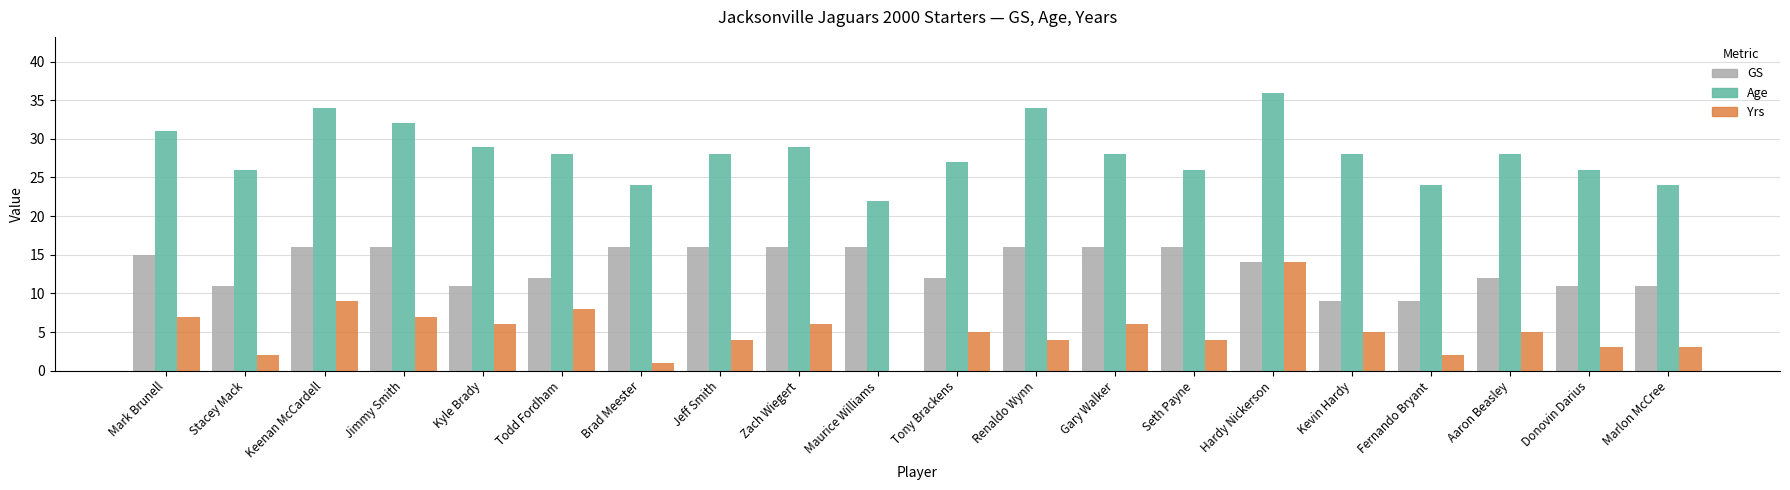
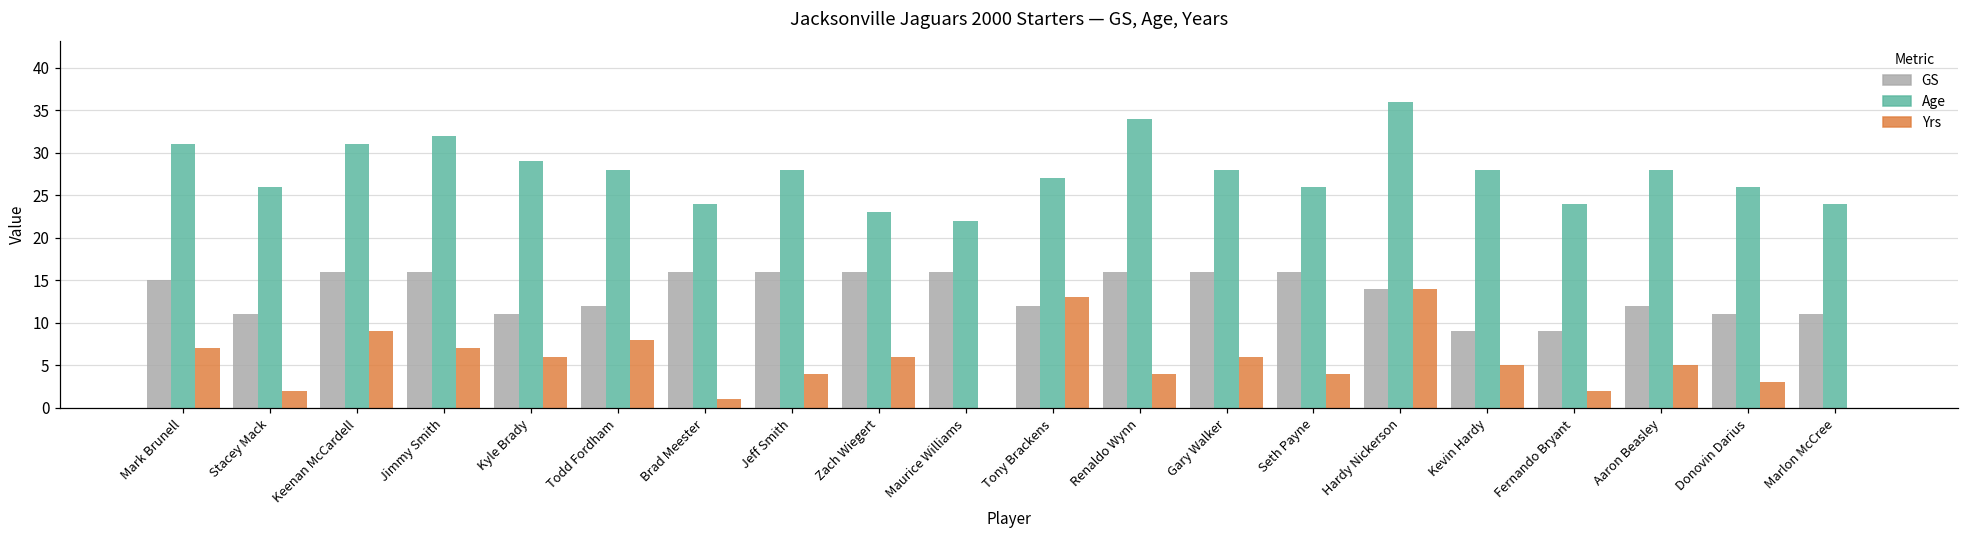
Age, Keenan McCardell: 34 -> 31
Age, Zach Wiegert: 29 -> 23
Yrs, Tony Brackens: 5 -> 13
Yrs, Marlon McCree: 3 -> 0
